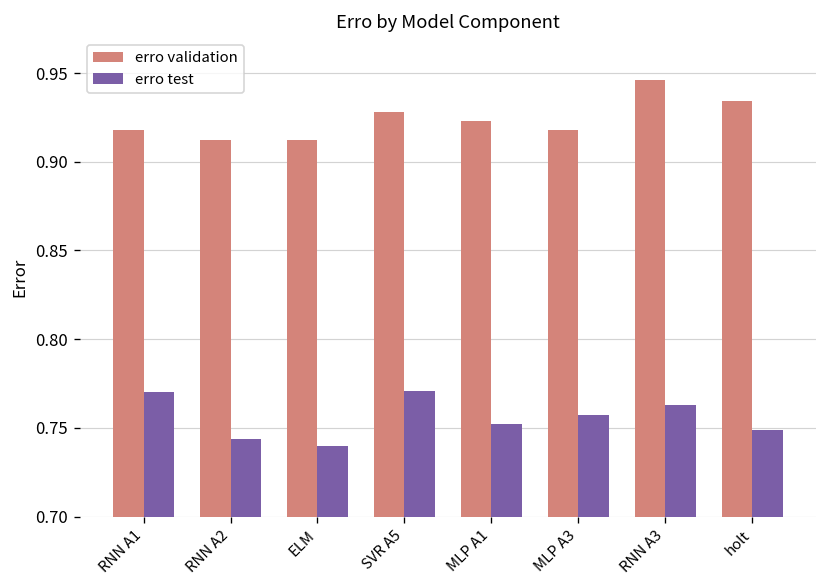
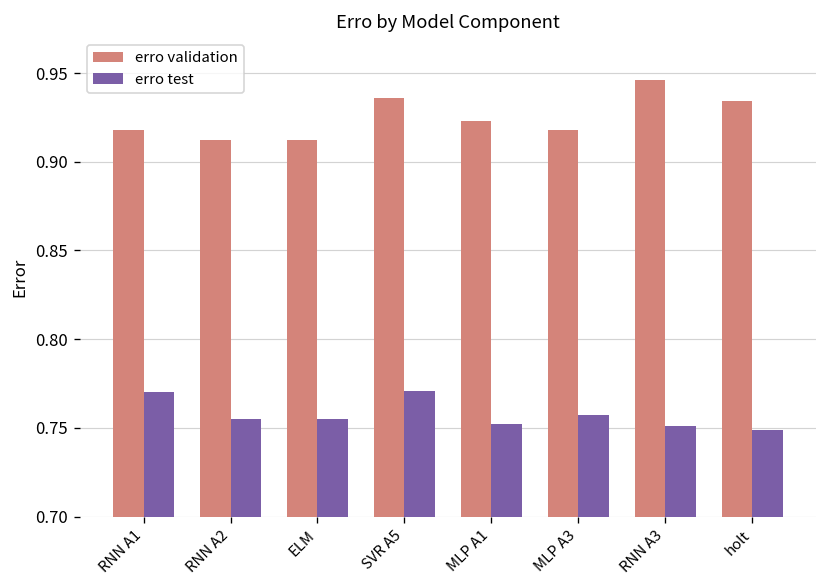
erro test, RNN A2: 0.744 -> 0.755
erro test, ELM: 0.740 -> 0.755
erro validation, SVR A5: 0.928 -> 0.936
erro test, RNN A3: 0.763 -> 0.751
